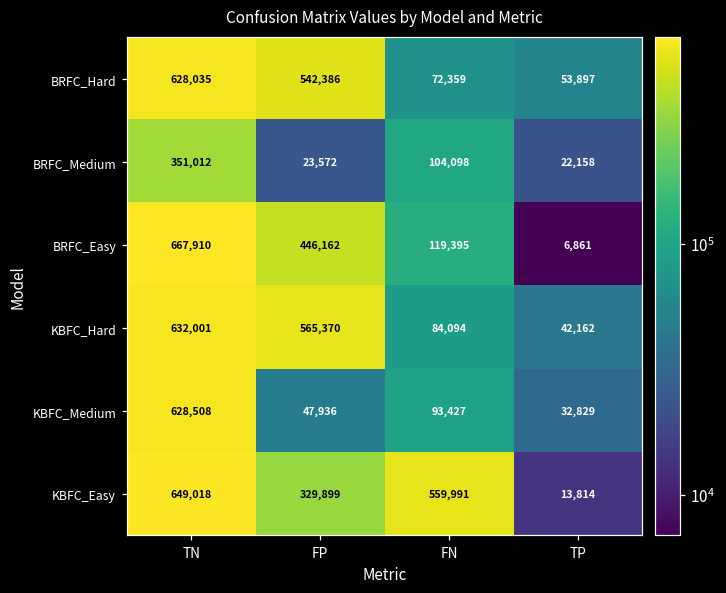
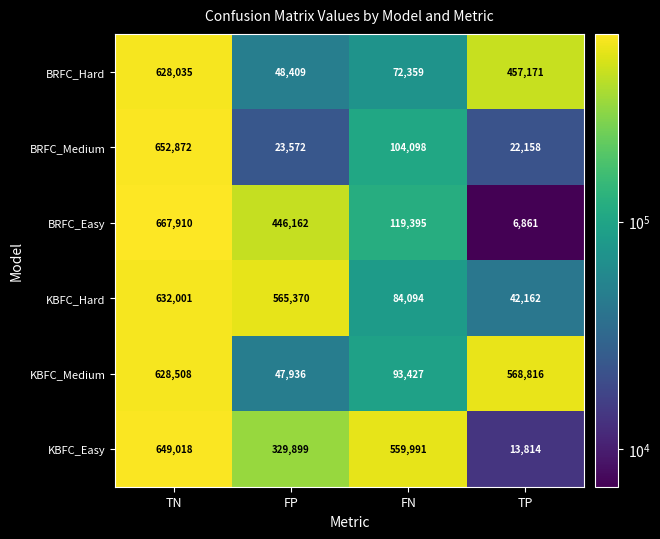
BRFC_Hard, FP: 542,386 -> 48,409
BRFC_Hard, TP: 53,897 -> 457,171
BRFC_Medium, TN: 351,012 -> 652,872
KBFC_Medium, TP: 32,829 -> 568,816
